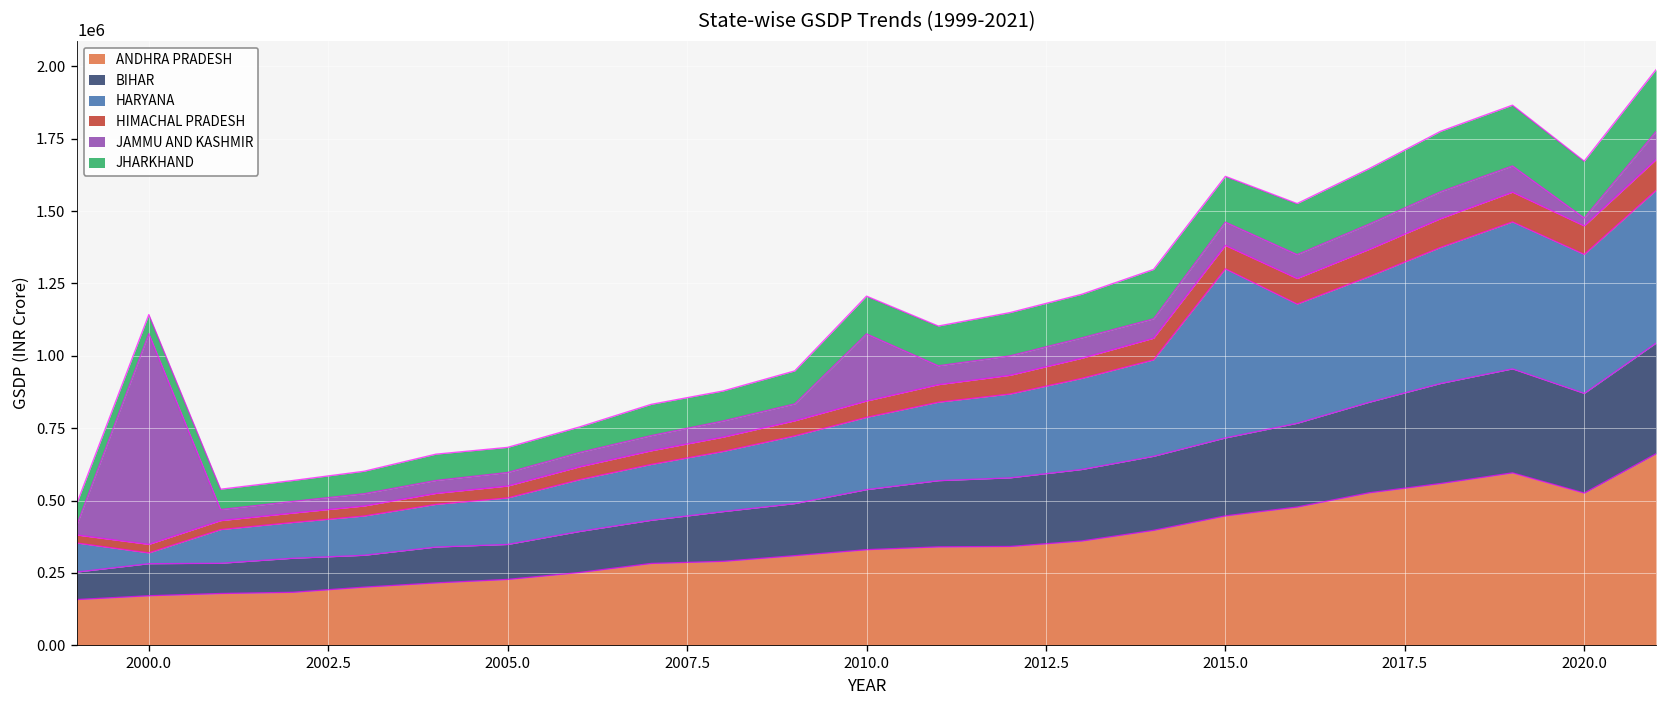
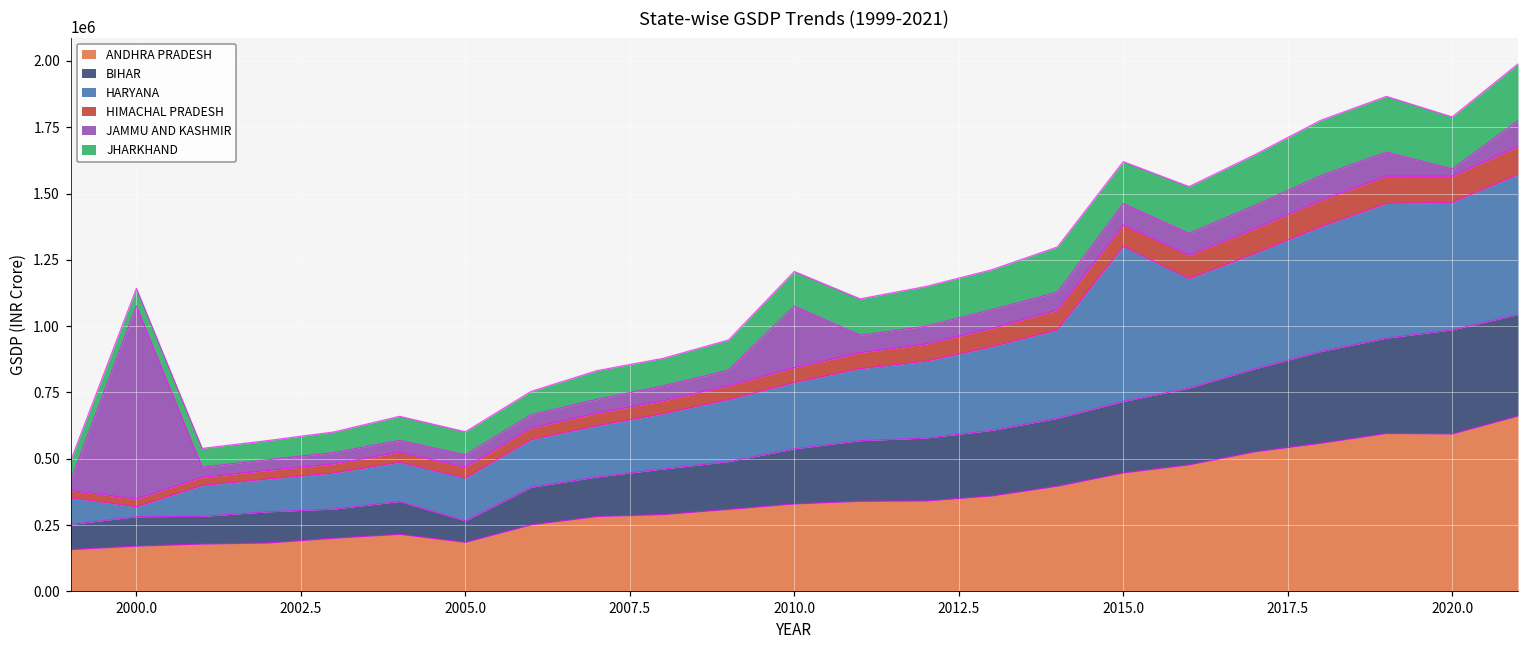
ANDHRA PRADESH, 2005.0: 230000 -> 190000
BIHAR, 2005.0: 120000 -> 80000
ANDHRA PRADESH, 2020.0: 530000 -> 590000
BIHAR, 2020.0: 340000 -> 390000
